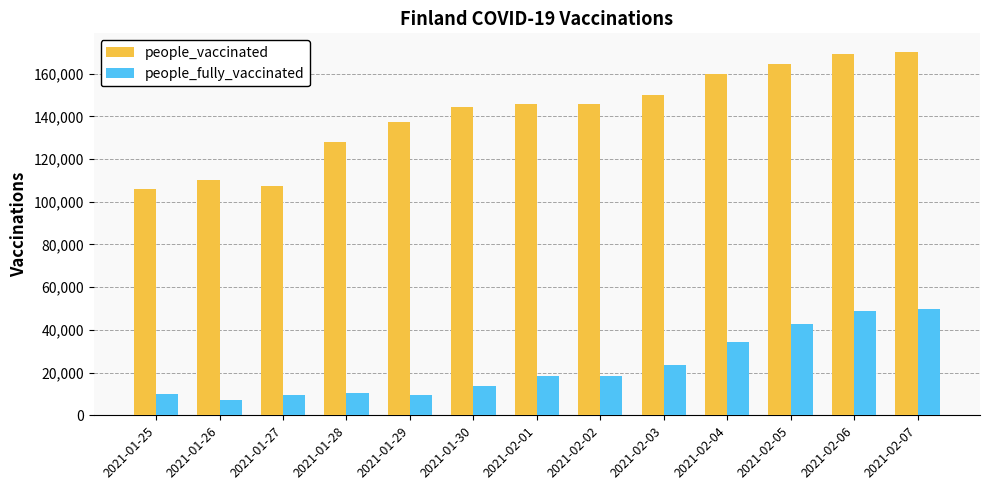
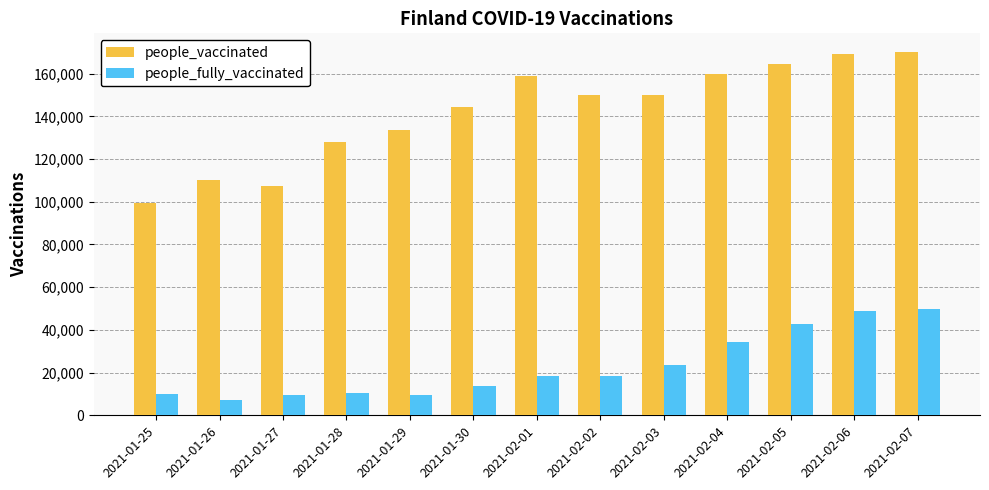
people_vaccinated, 2021-01-25: 106,000 -> 100,000
people_vaccinated, 2021-01-29: 138,000 -> 134,000
people_vaccinated, 2021-02-01: 146,000 -> 159,000
people_vaccinated, 2021-02-02: 146,000 -> 150,000
